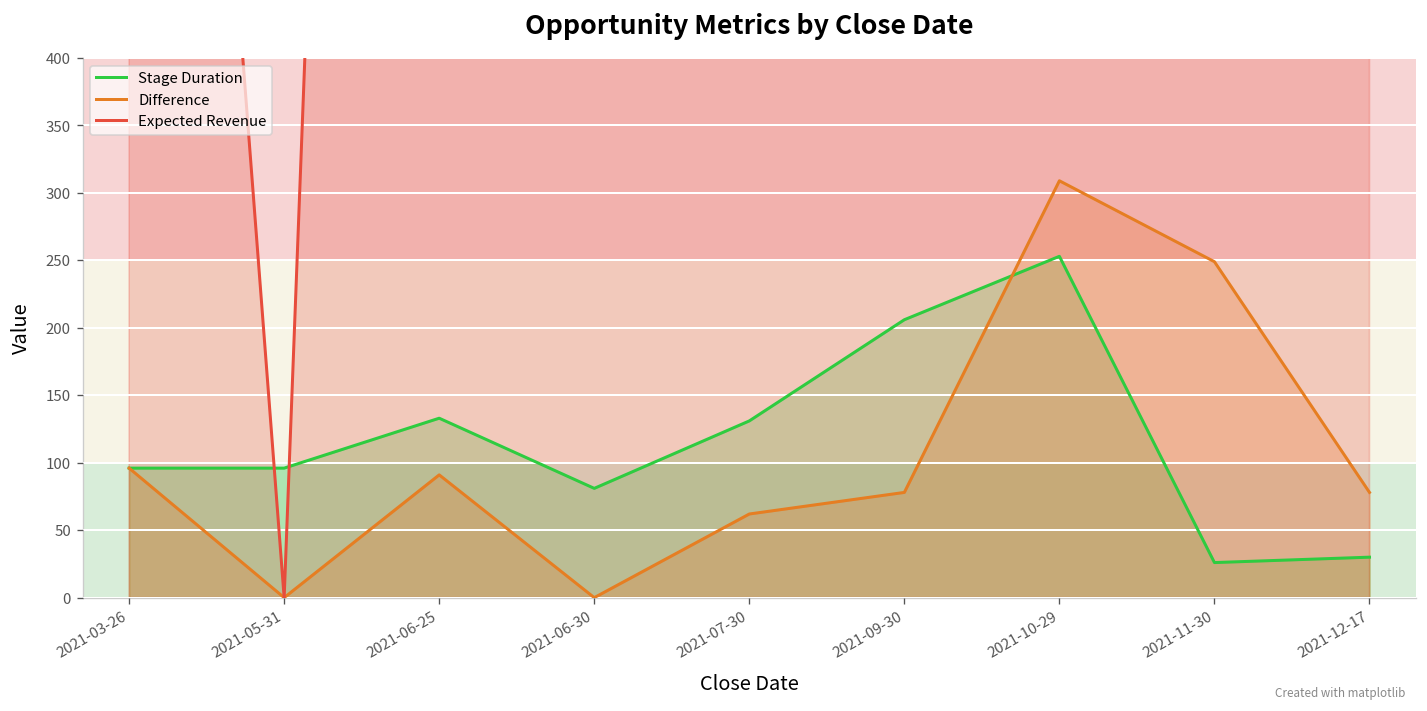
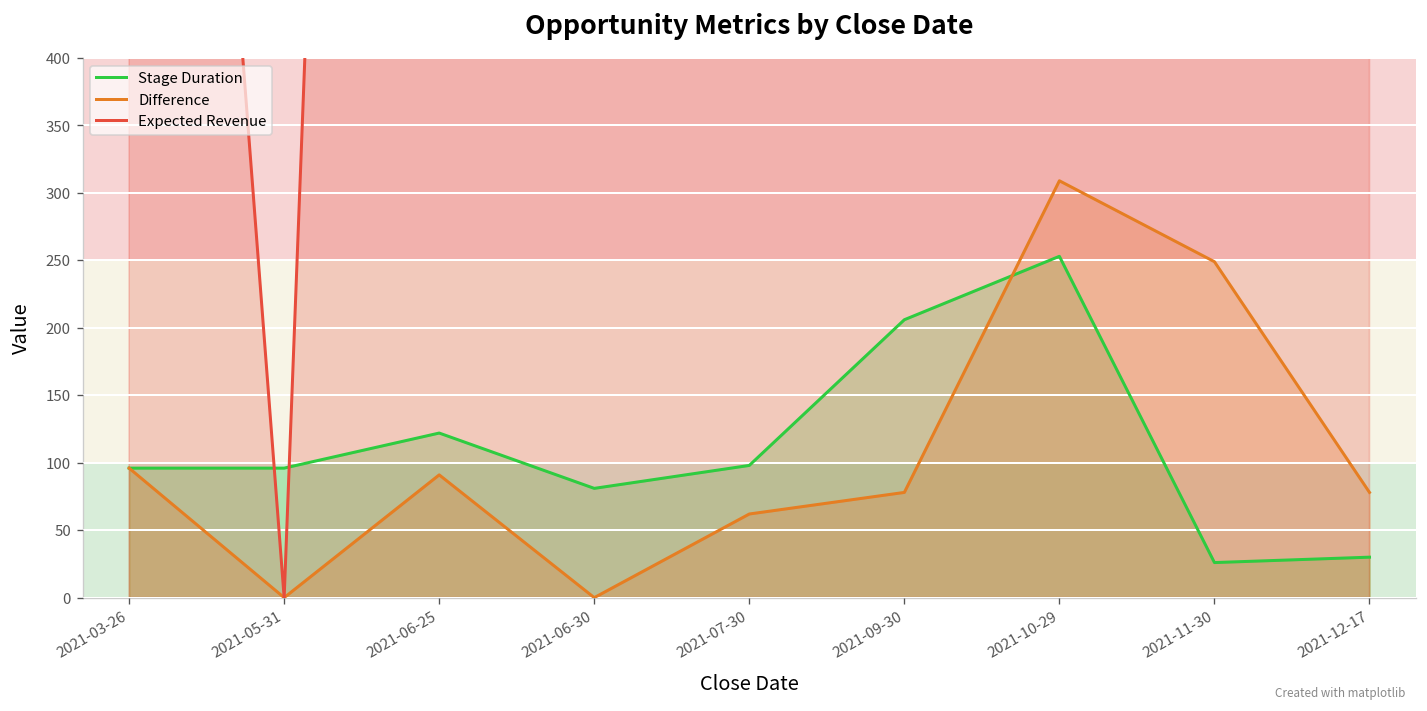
Stage Duration, 2021-06-25: 133 -> 122
Stage Duration, 2021-07-30: 131 -> 98
